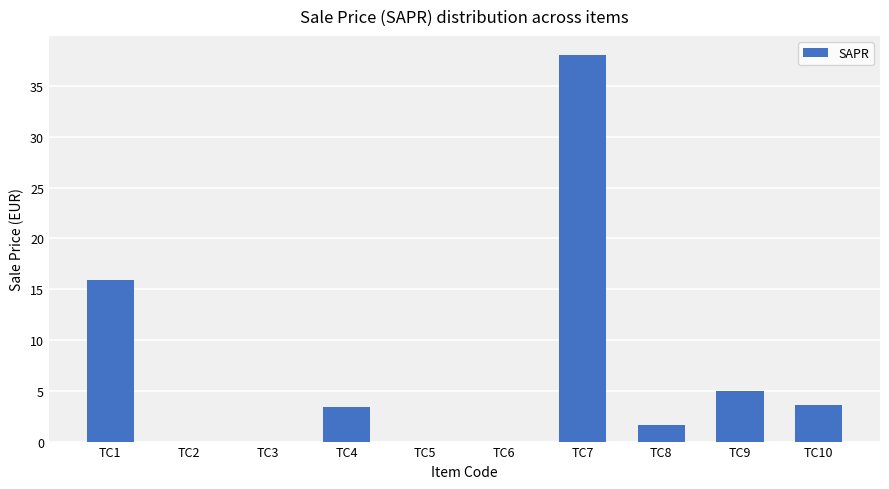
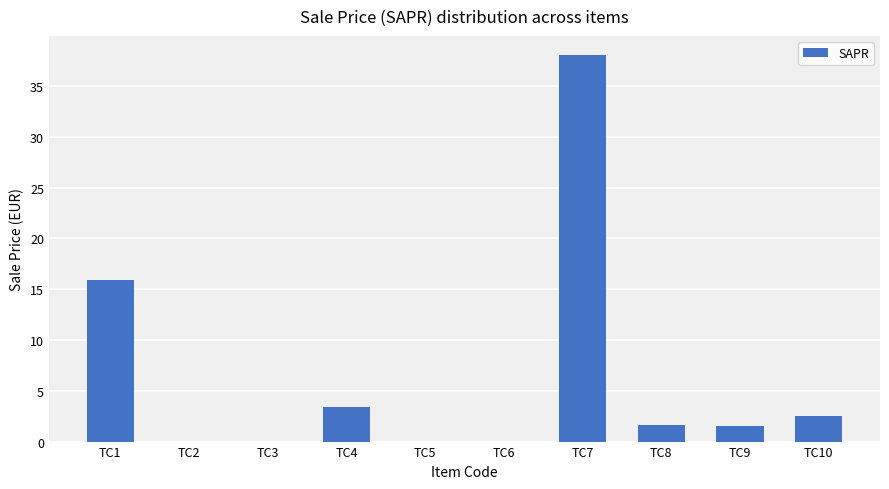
TC9: 5.0 -> 1.5
TC10: 3.6 -> 2.5
